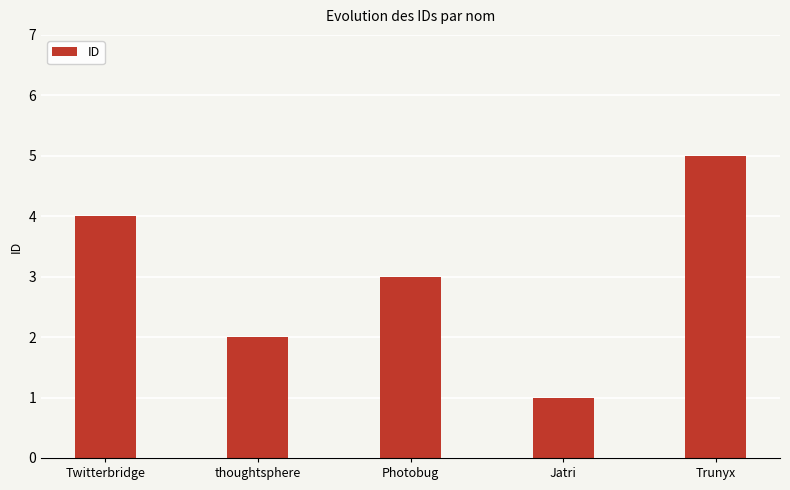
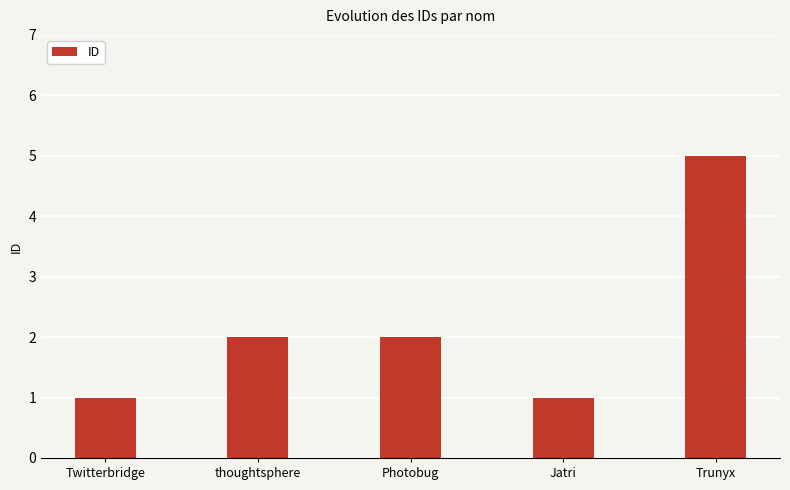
Twitterbridge: 4 -> 1
Photobug: 3 -> 2
